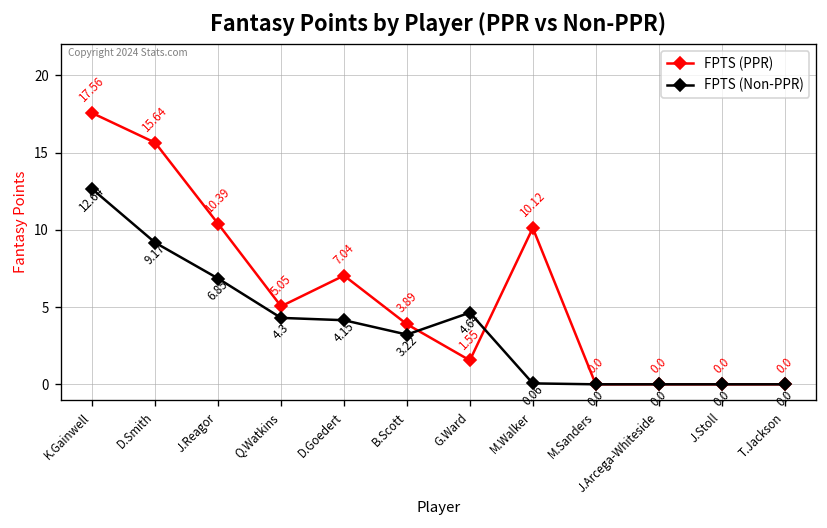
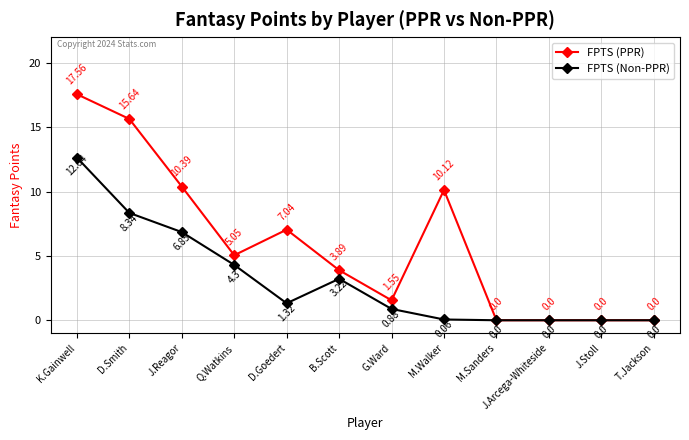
FPTS (Non-PPR), D.Smith: 9.17 -> 8.34
FPTS (Non-PPR), D.Goedert: 4.15 -> 1.32
FPTS (Non-PPR), G.Ward: 4.64 -> 0.88
